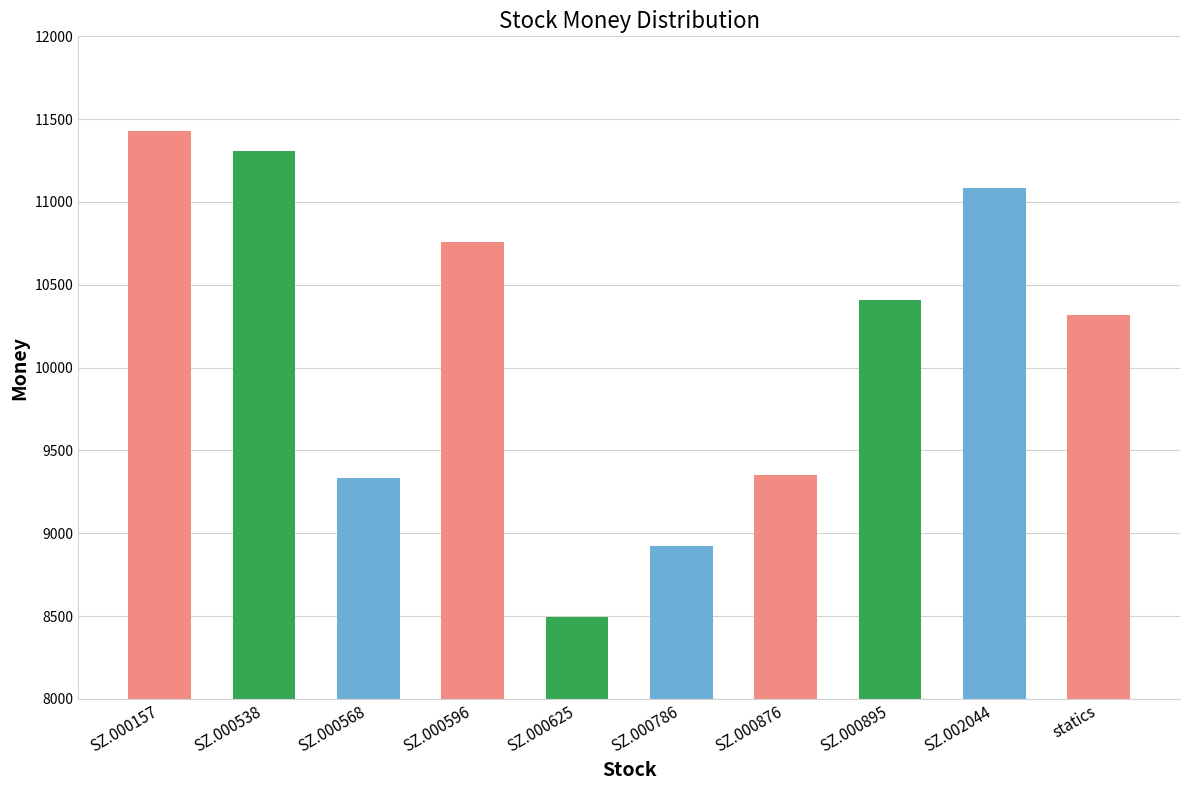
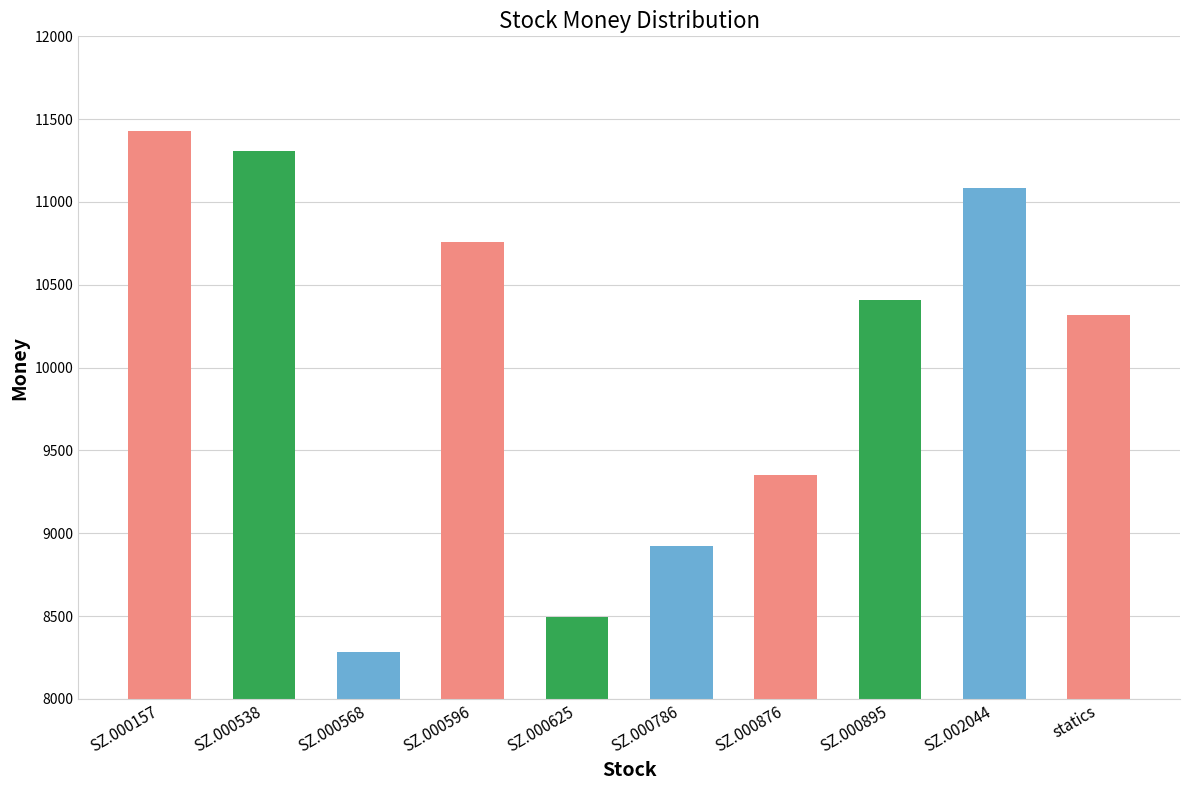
SZ.000568: 9330 -> 8280
